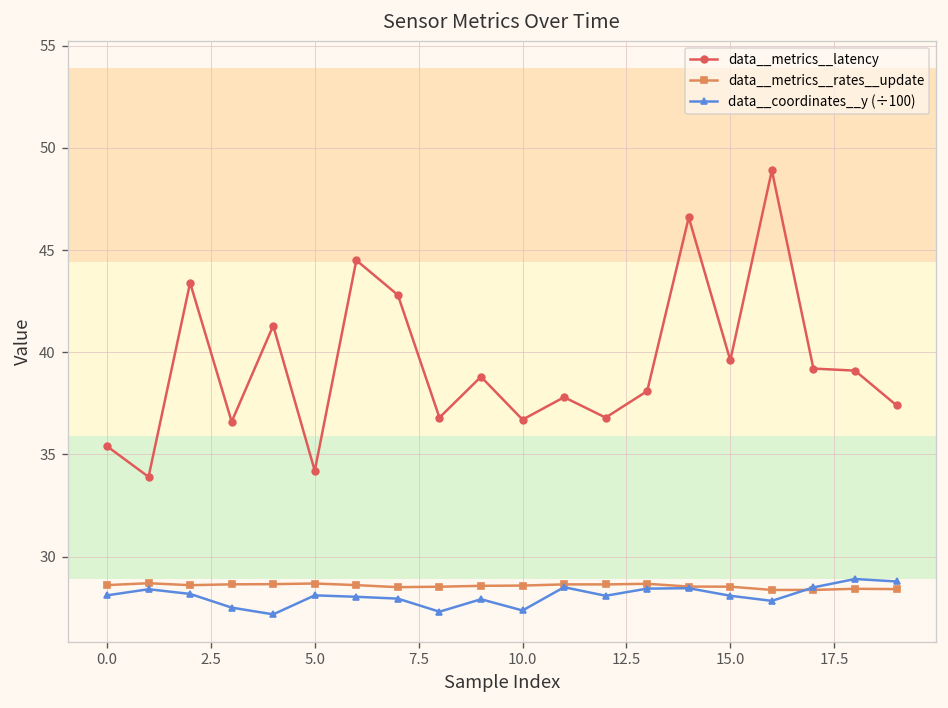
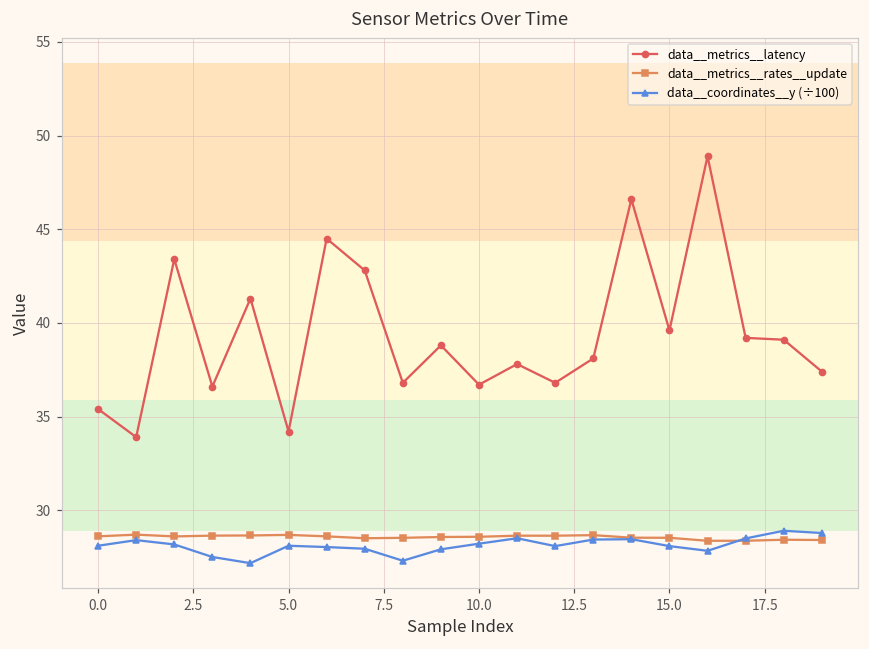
data__coordinates__y (÷100), 10.0: 27.4 -> 28.2
